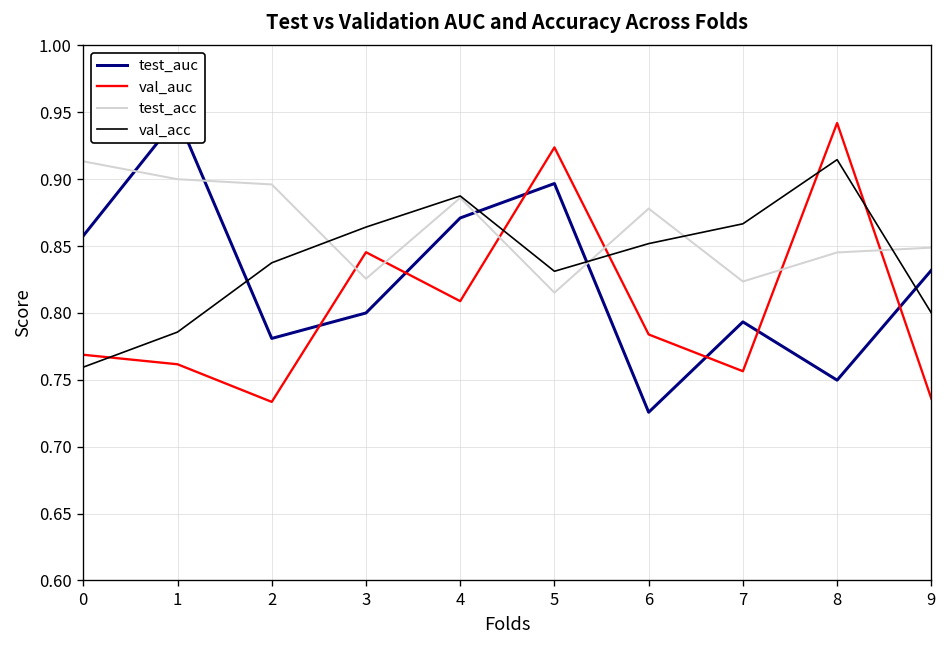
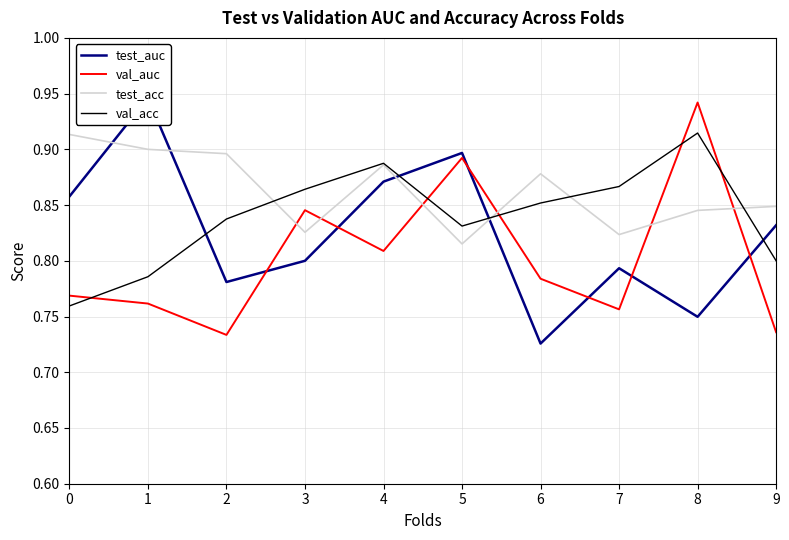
val_auc, 5: 0.924 -> 0.892
